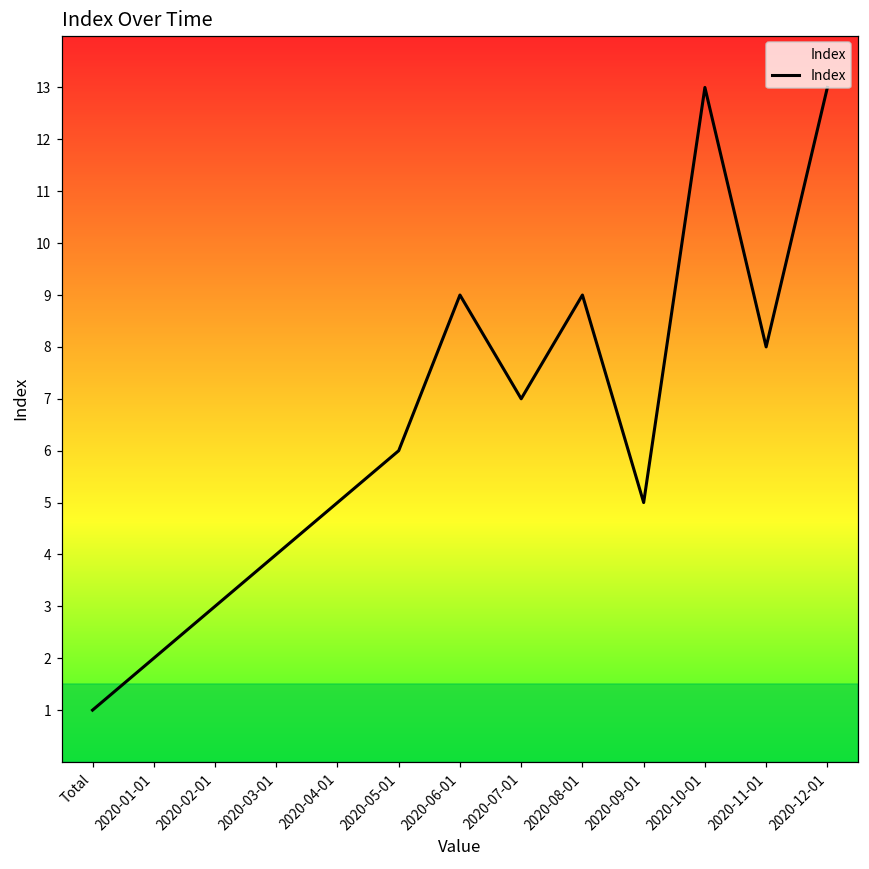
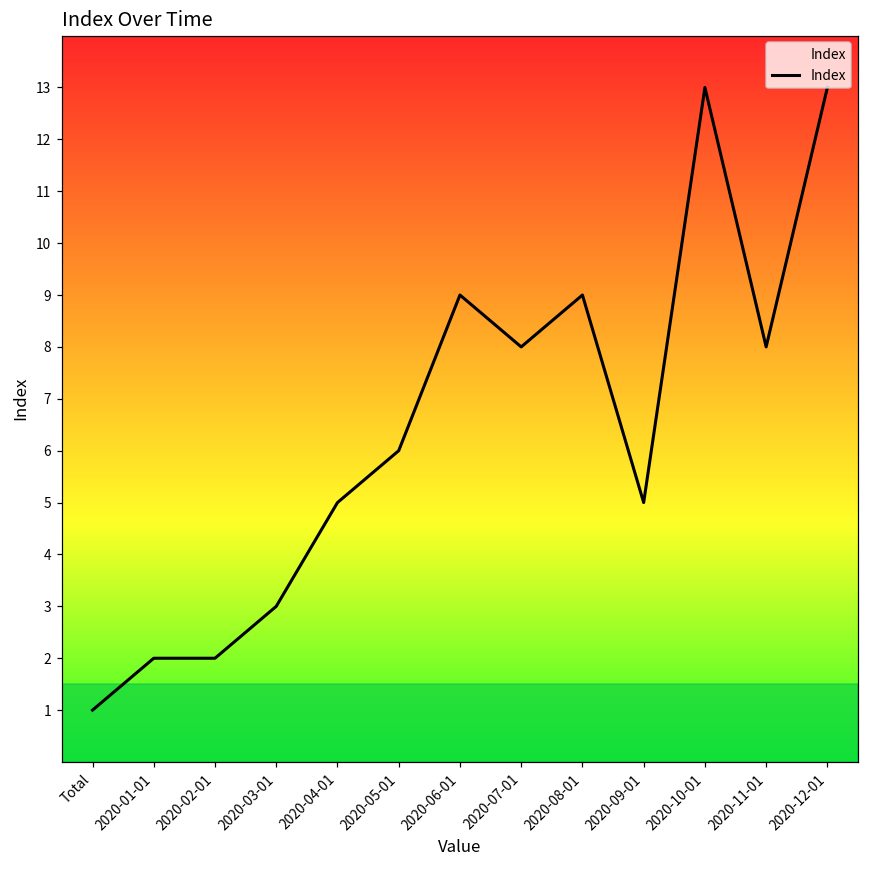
2020-02-01: 3 -> 2
2020-03-01: 4 -> 3
2020-07-01: 7 -> 8
